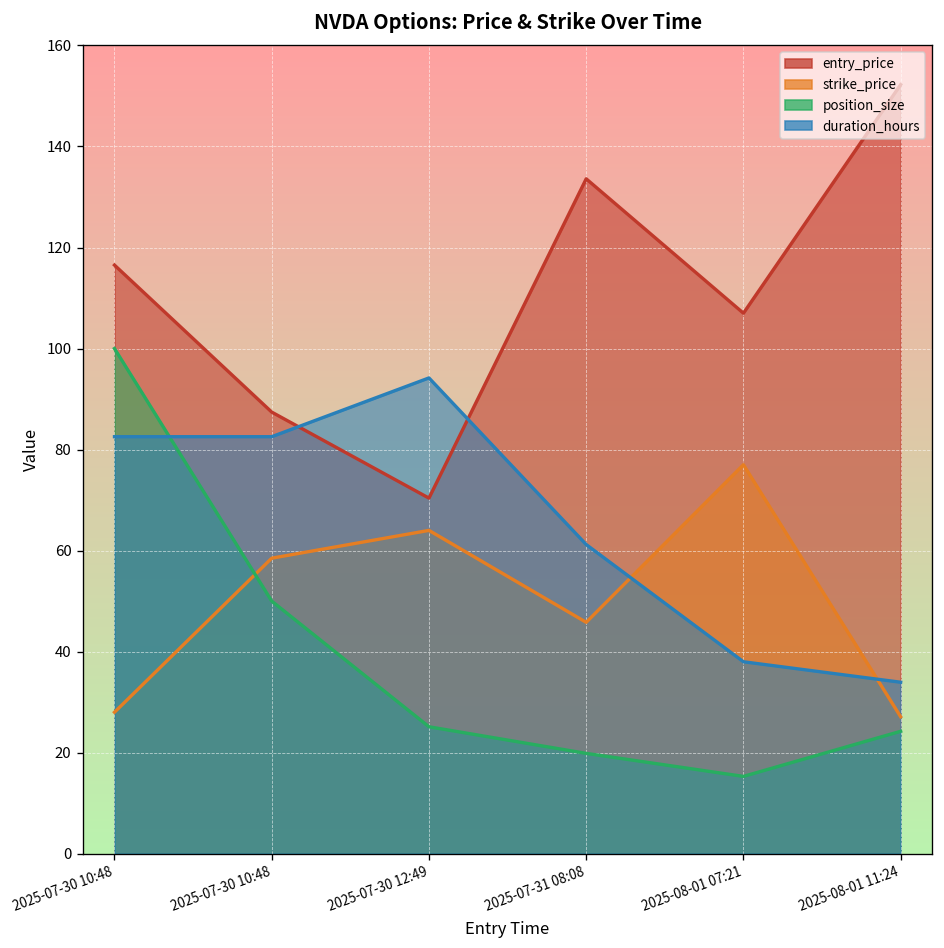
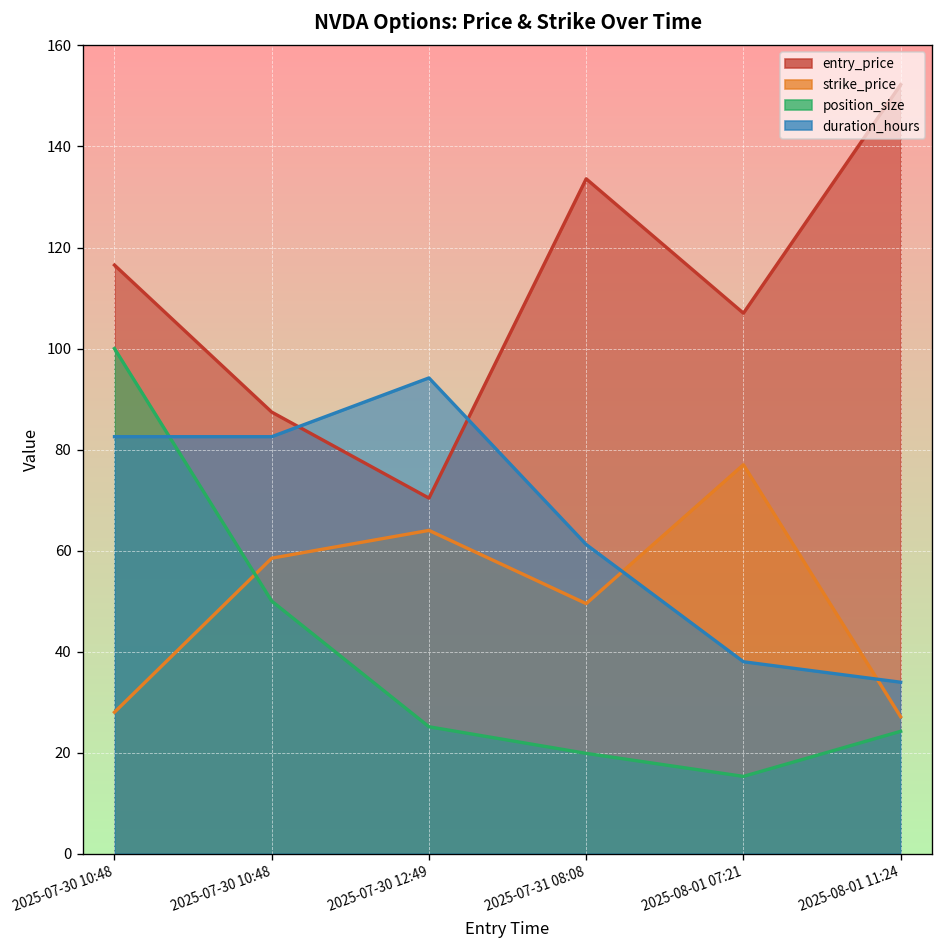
strike_price, 2025-07-31 08:08: 46 -> 50
